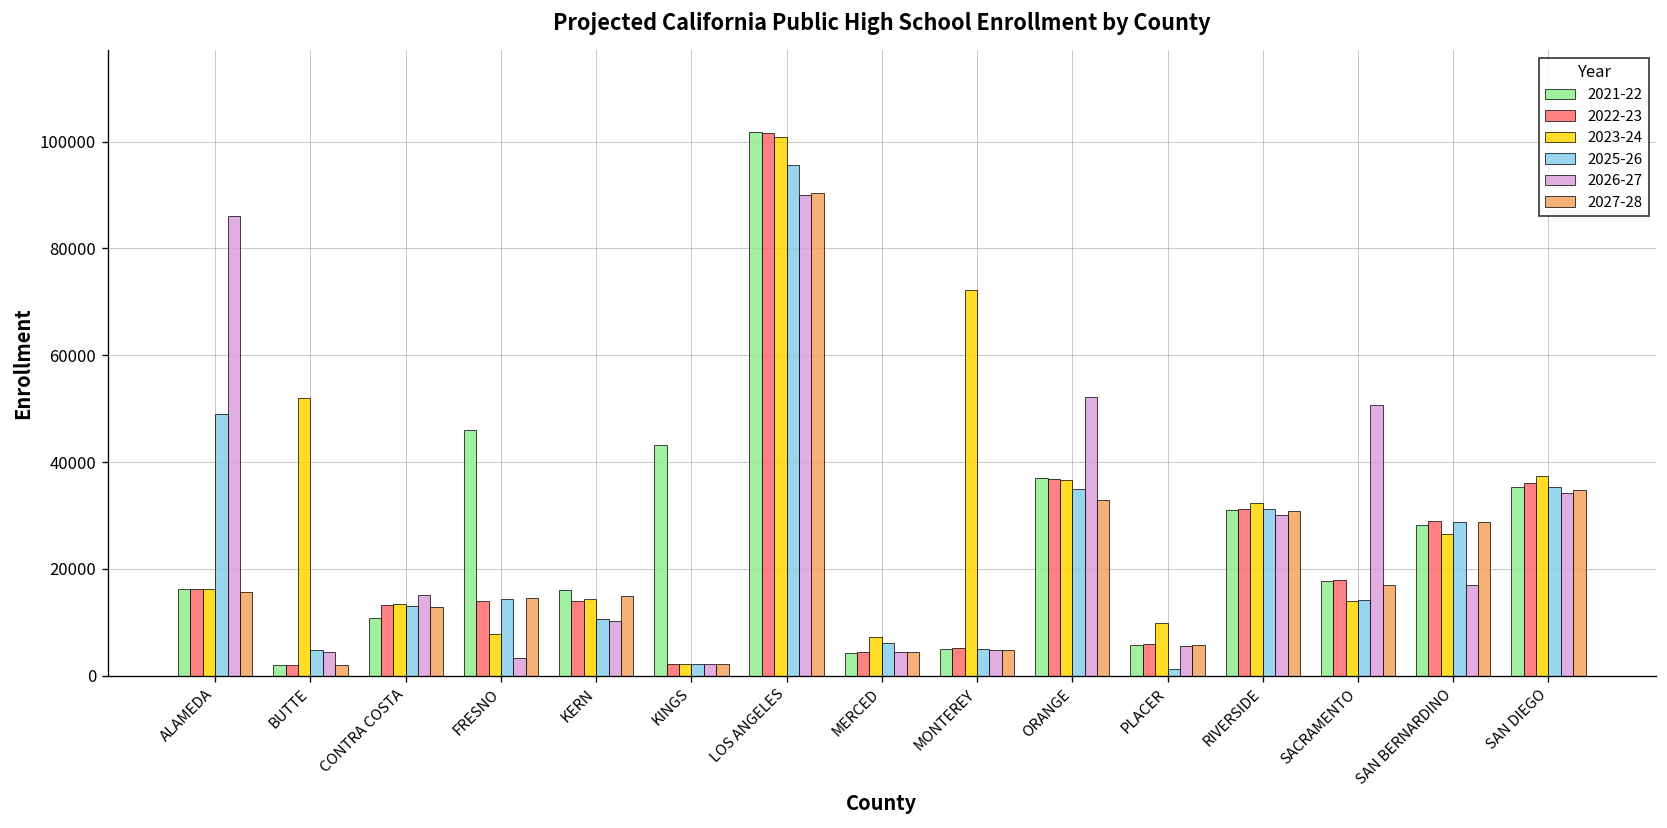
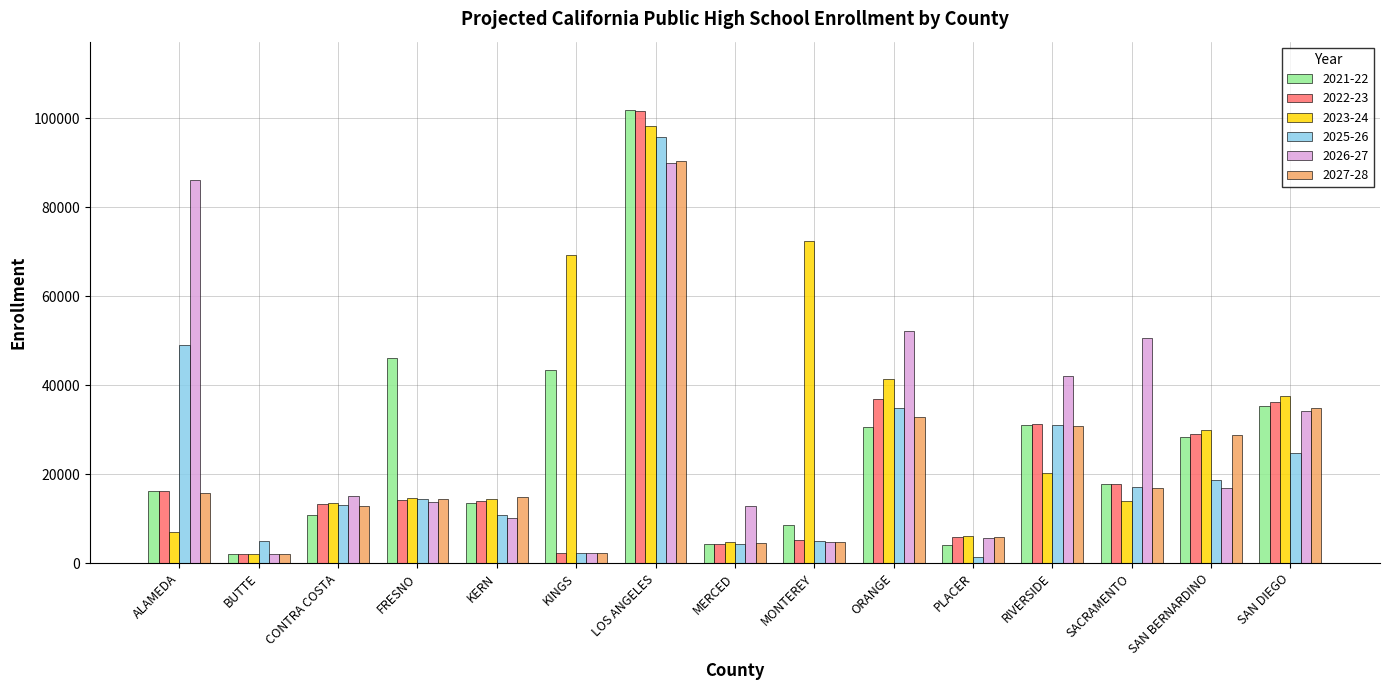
2023-24, ALAMEDA: 16000 -> 7000
2023-24, BUTTE: 52000 -> 2000
2026-27, BUTTE: 4000 -> 2000
2023-24, FRESNO: 8000 -> 15000
2026-27, FRESNO: 3000 -> 14000
2021-22, KERN: 16000 -> 14000
2023-24, KINGS: 2000 -> 69000
2023-24, LOS ANGELES: 101000 -> 98000
2023-24, MERCED: 7000 -> 5000
2025-26, MERCED: 6000 -> 4000
2026-27, MERCED: 4000 -> 13000
2021-22, MONTEREY: 5000 -> 8000
2021-22, ORANGE: 37000 -> 31000
2023-24, ORANGE: 37000 -> 41000
2021-22, PLACER: 6000 -> 4000
2023-24, PLACER: 10000 -> 6000
2023-24, RIVERSIDE: 32000 -> 20000
2026-27, RIVERSIDE: 30000 -> 42000
2025-26, SACRAMENTO: 14000 -> 17000
2023-24, SAN BERNARDINO: 26000 -> 30000
2025-26, SAN BERNARDINO: 29000 -> 19000
2025-26, SAN DIEGO: 35000 -> 25000
